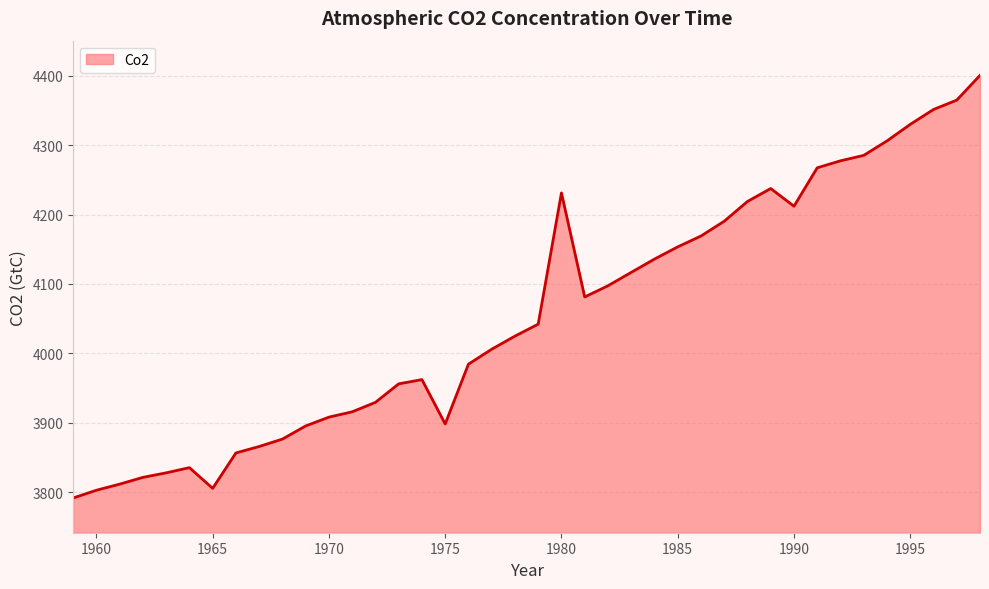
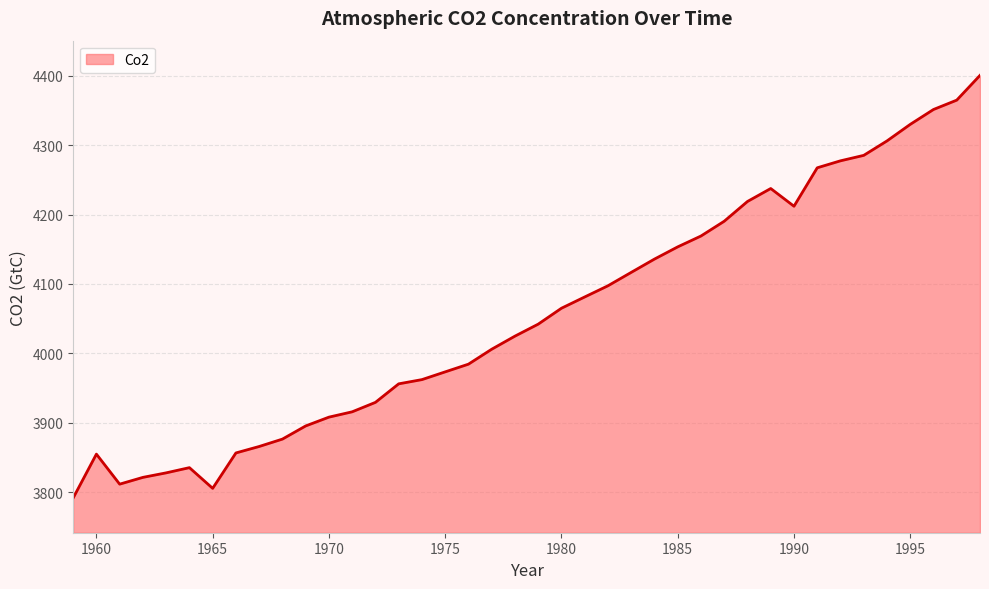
1960: 3800 -> 3850
1975: 3900 -> 3970
1980: 4230 -> 4070
